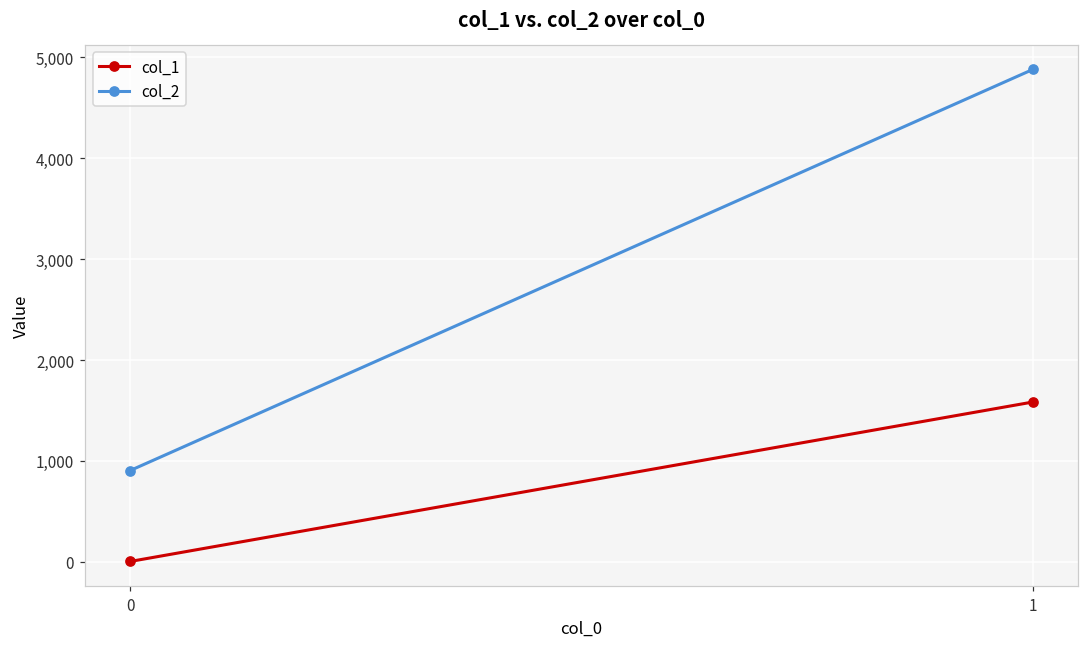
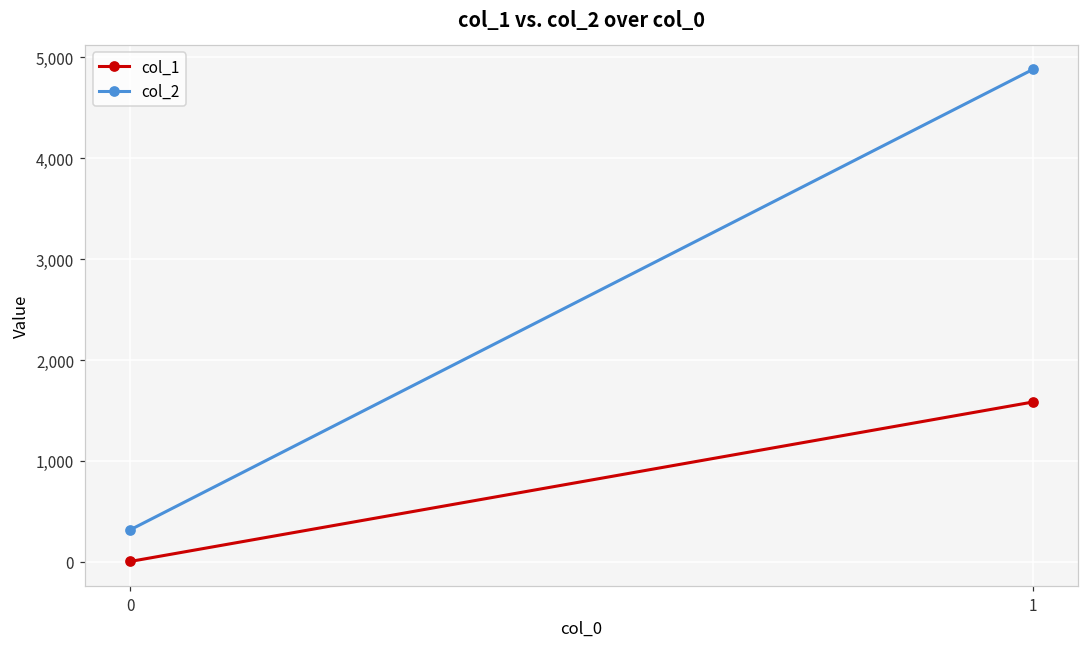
col_2, 0: 900 -> 300
